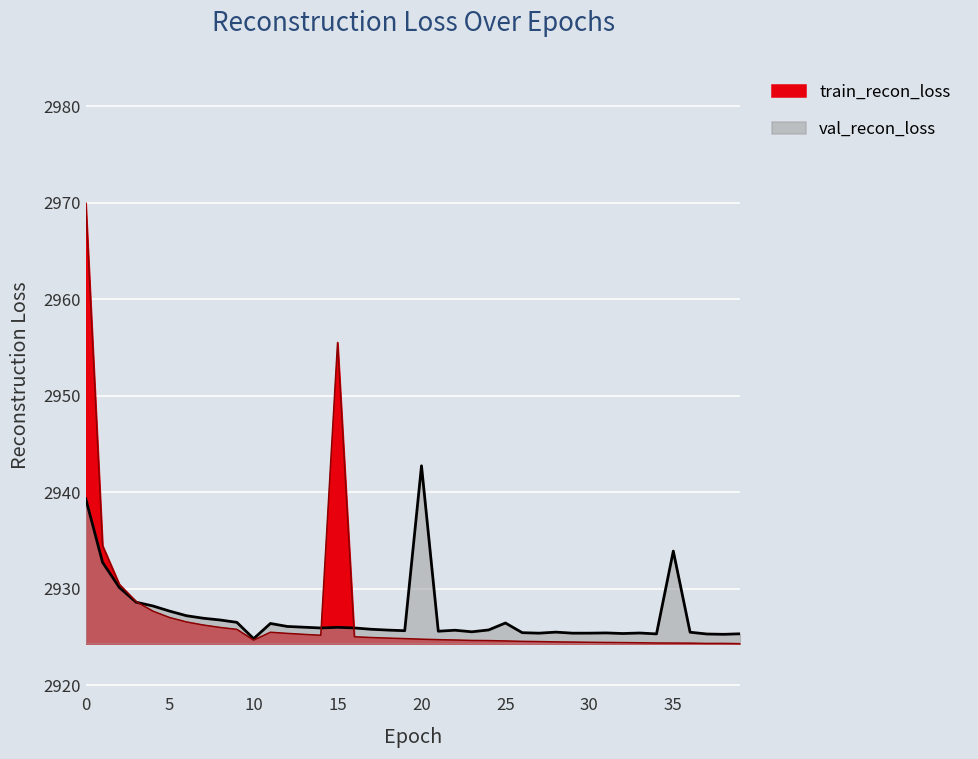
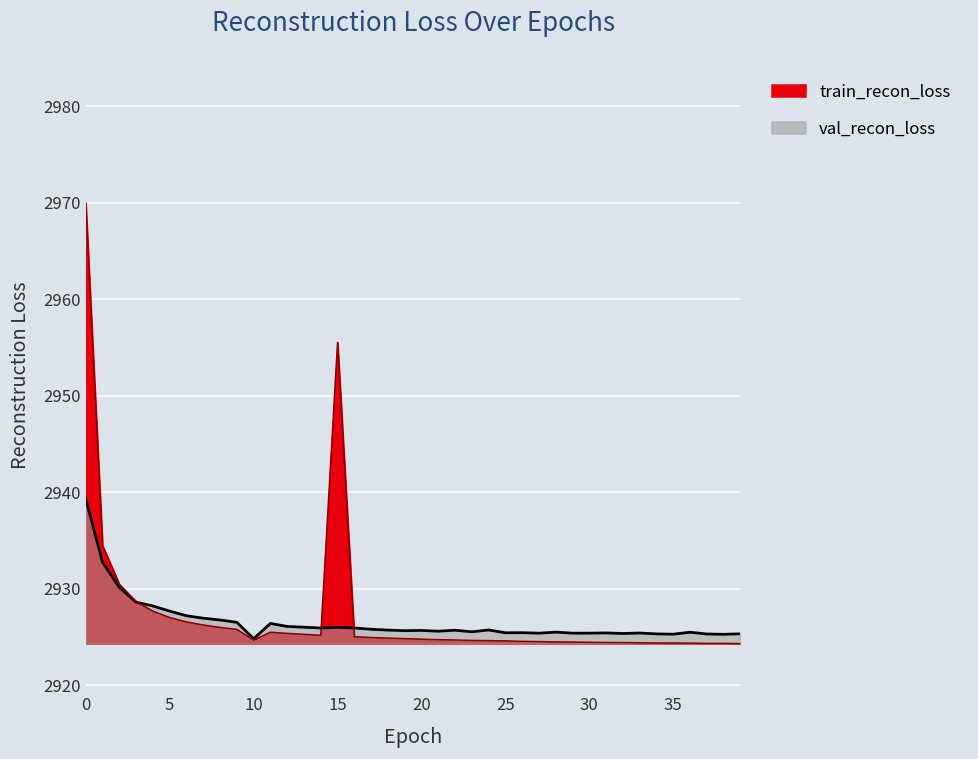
val_recon_loss, 20: 2943 -> 2926
val_recon_loss, 25: 2926 -> 2925
val_recon_loss, 35: 2934 -> 2925
